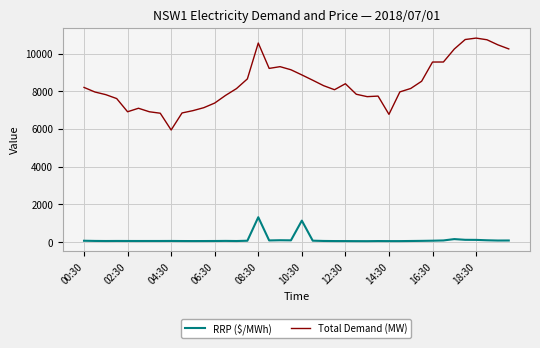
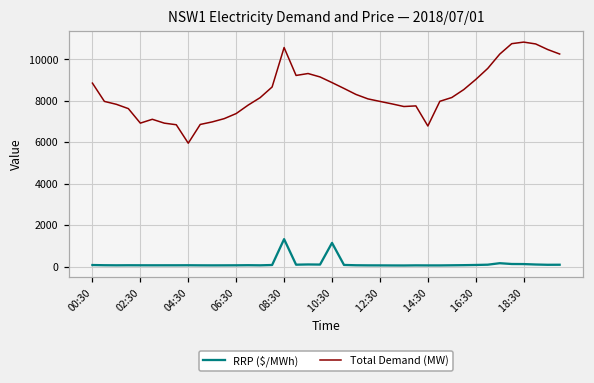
Total Demand (MW), 00:30: 8200 -> 8900
Total Demand (MW), 12:30: 8400 -> 8000
Total Demand (MW), 16:30: 9600 -> 9000
